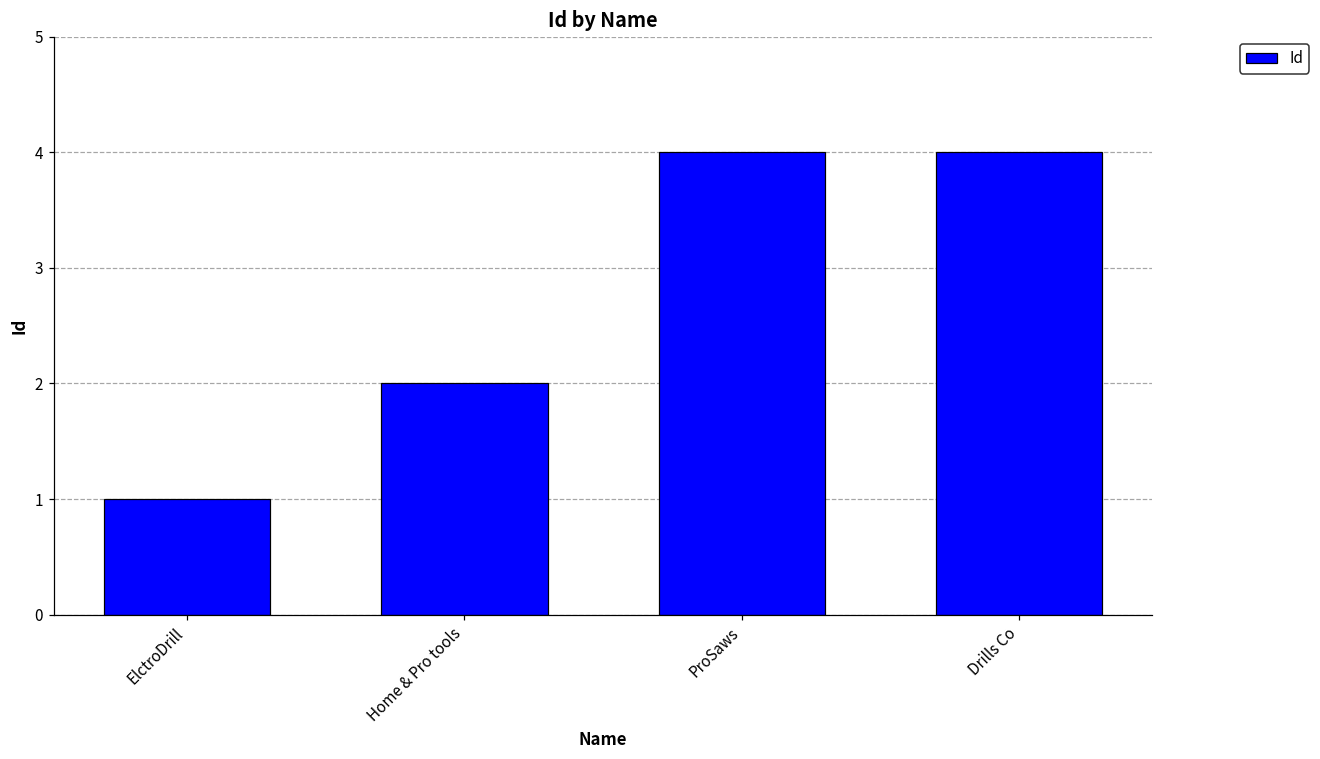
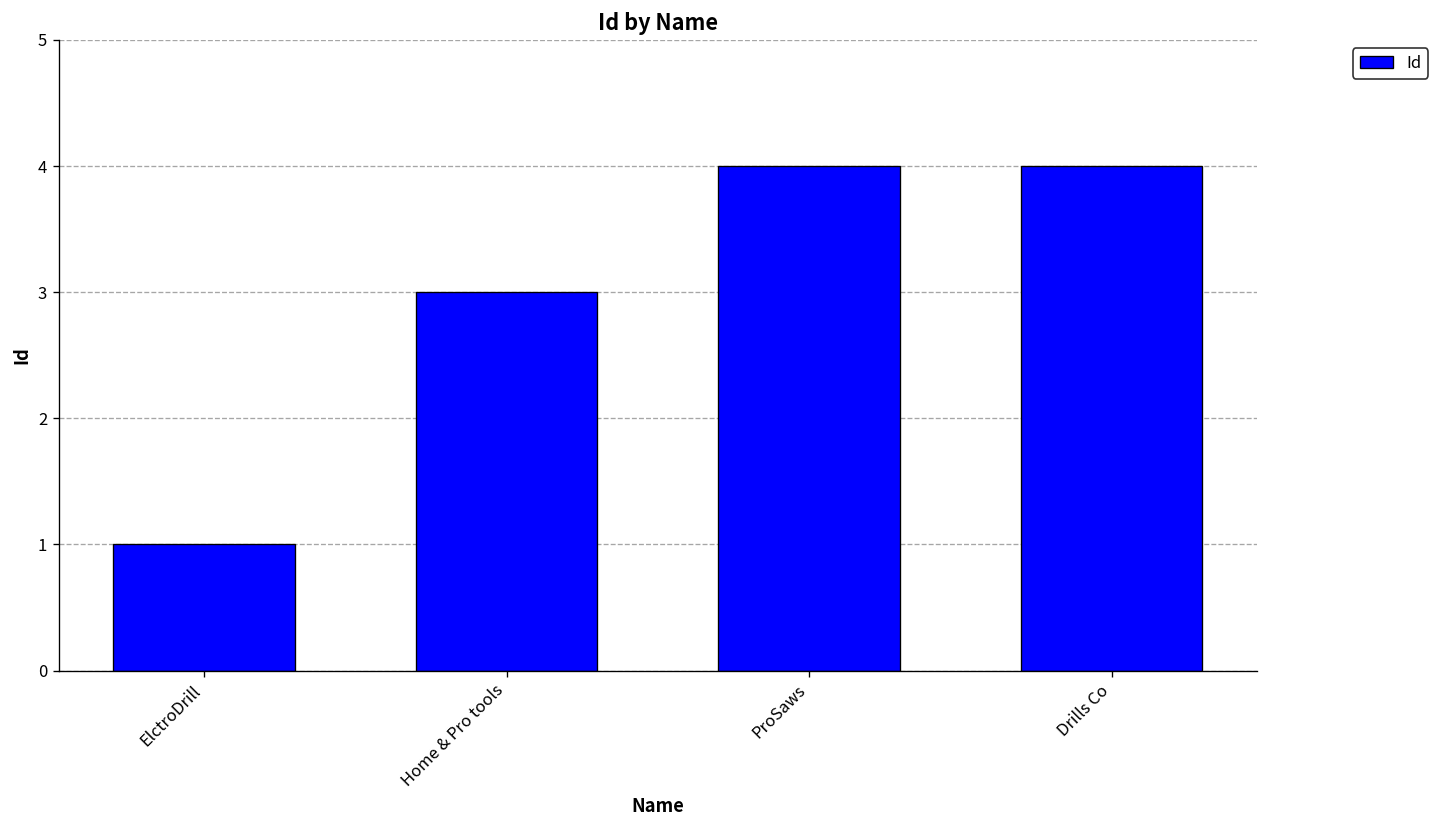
Home & Pro tools: 2 -> 3
